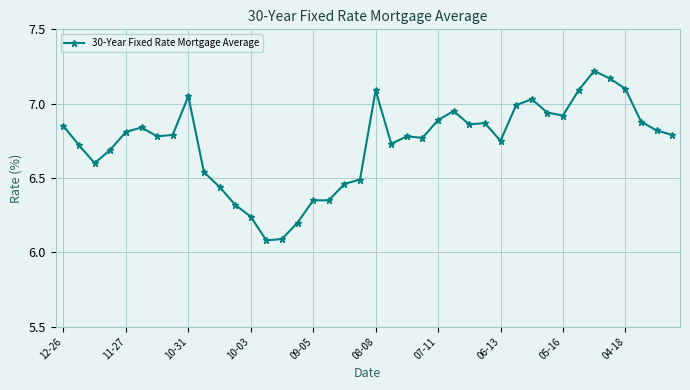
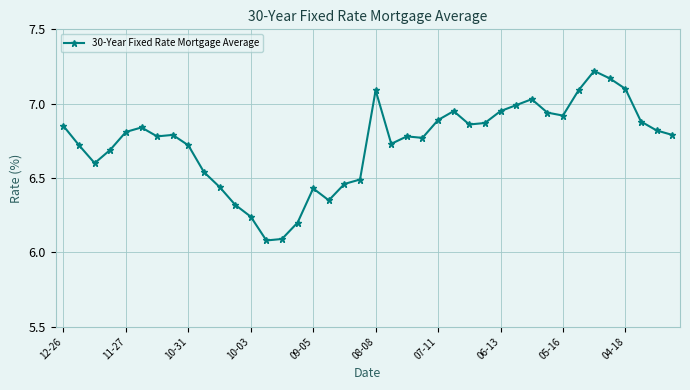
10-31: 7.05 -> 6.72
09-05: 6.35 -> 6.43
06-13: 6.75 -> 6.95
